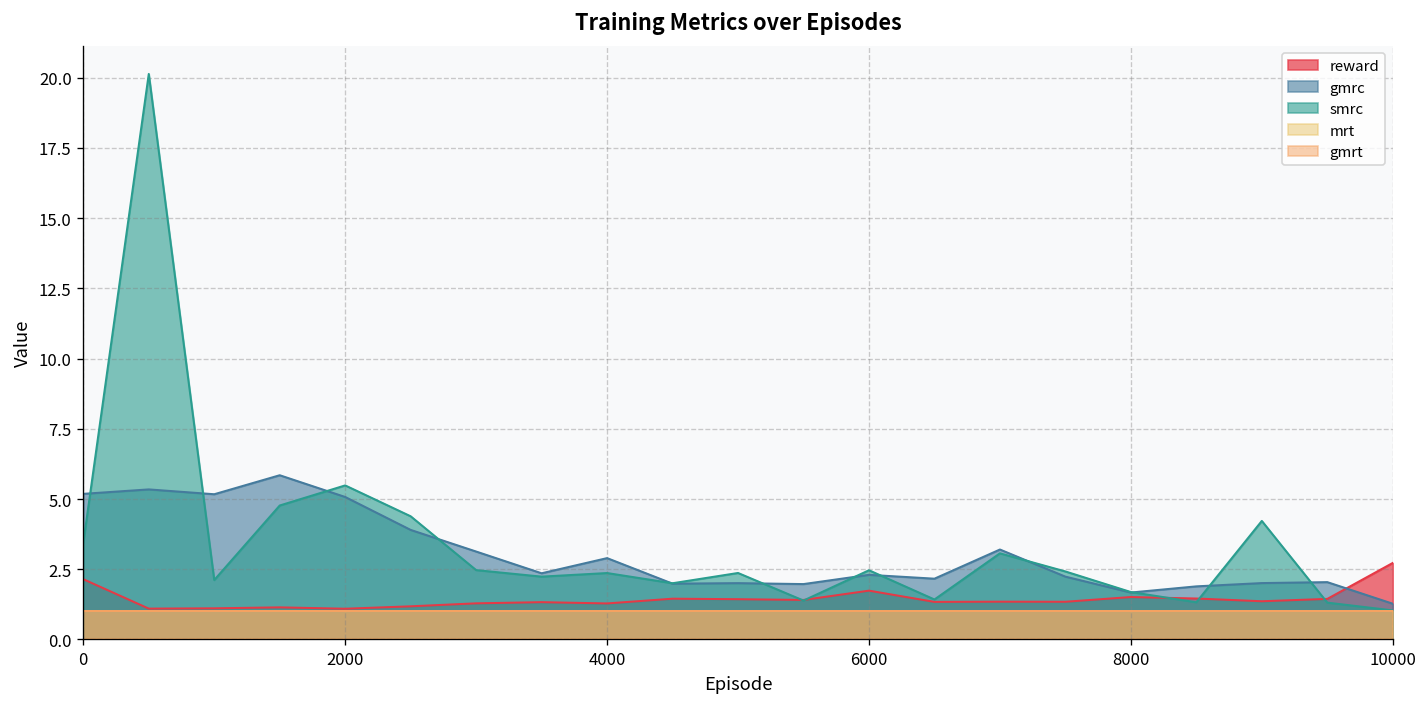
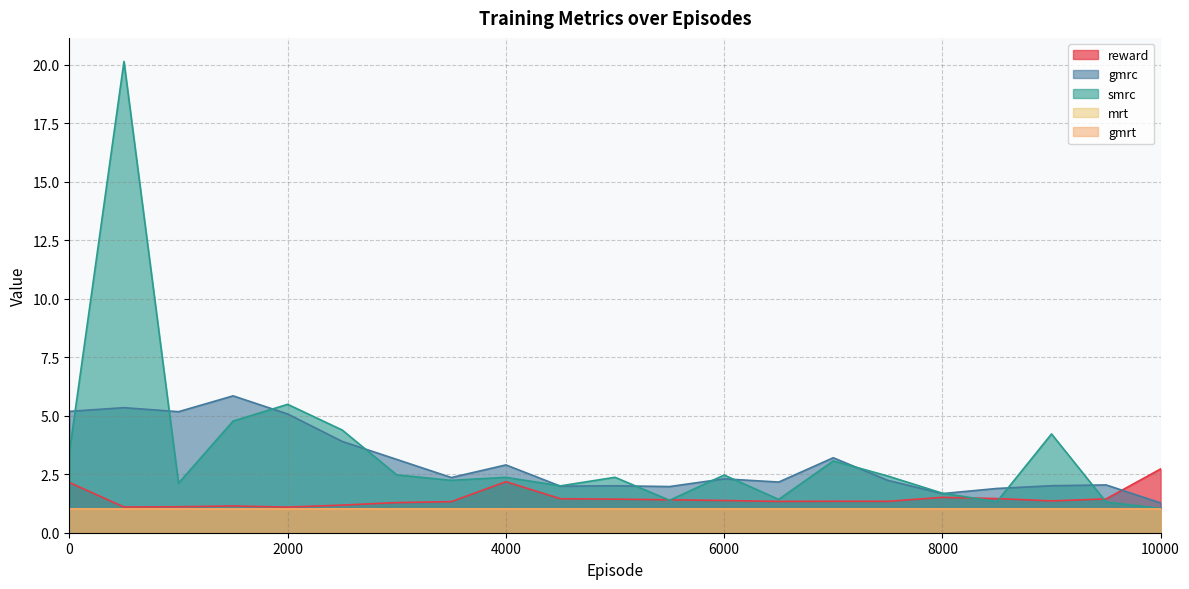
reward, 4000: 1.3 -> 2.2
reward, 6000: 1.7 -> 1.4
